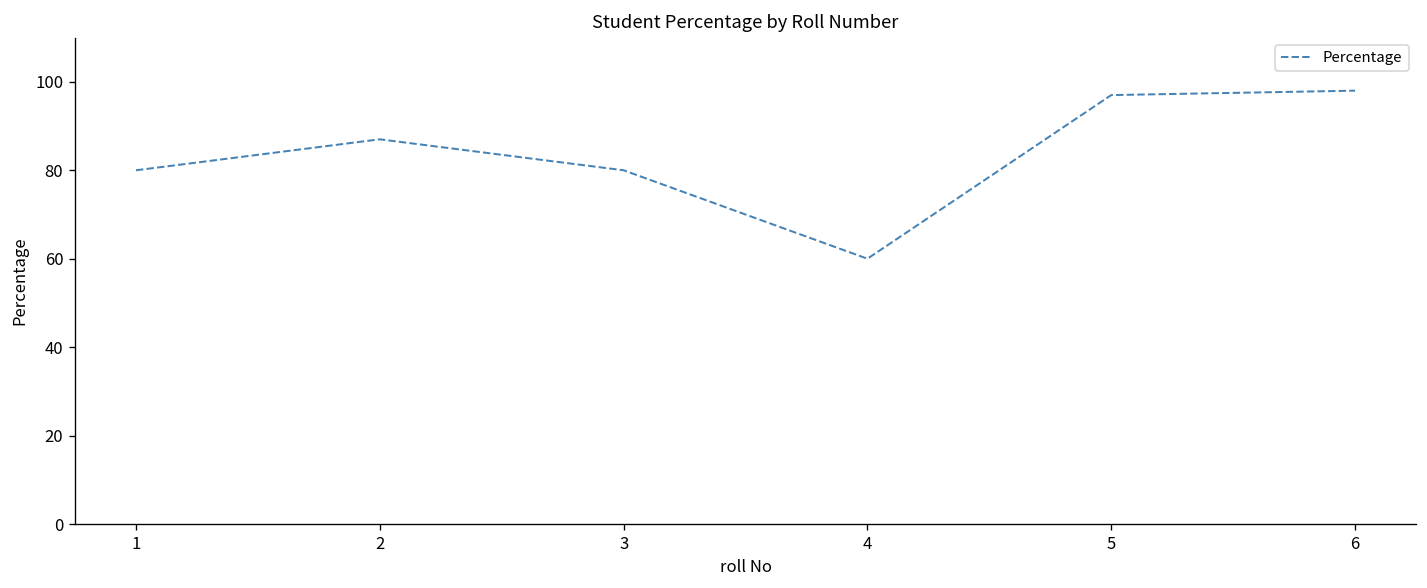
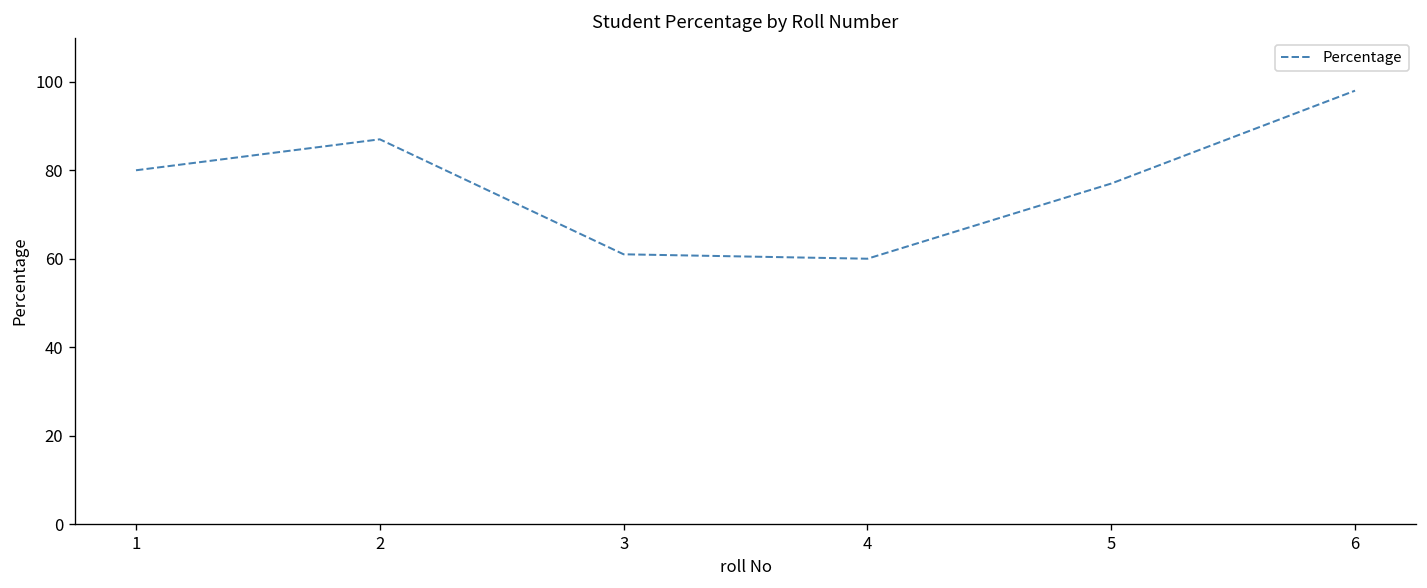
3: 80 -> 61
5: 97 -> 77
